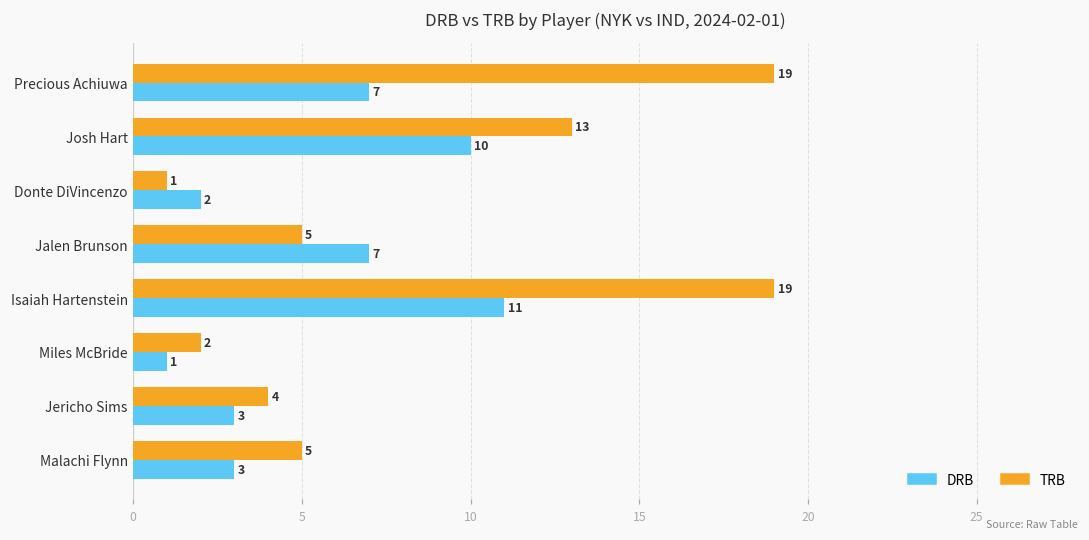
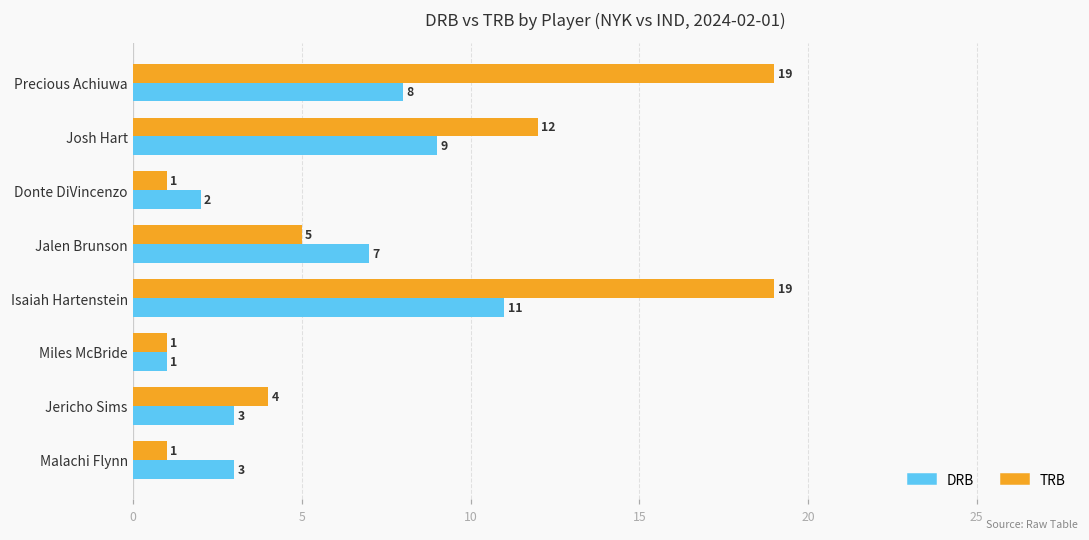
DRB, Precious Achiuwa: 7 -> 8
TRB, Josh Hart: 13 -> 12
DRB, Josh Hart: 10 -> 9
TRB, Miles McBride: 2 -> 1
TRB, Malachi Flynn: 5 -> 1
